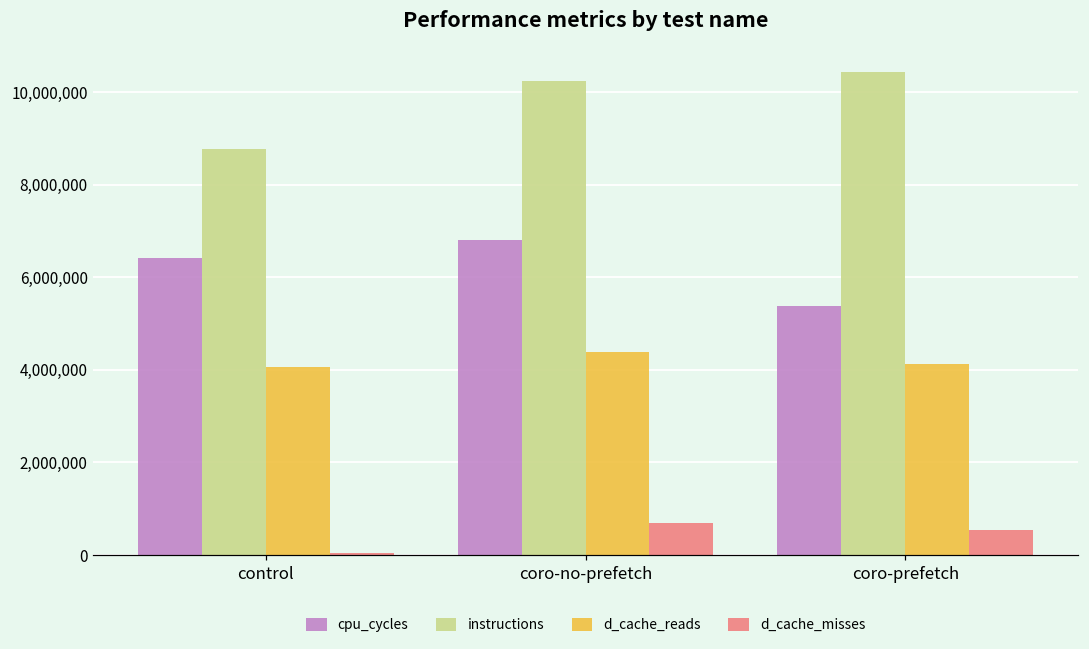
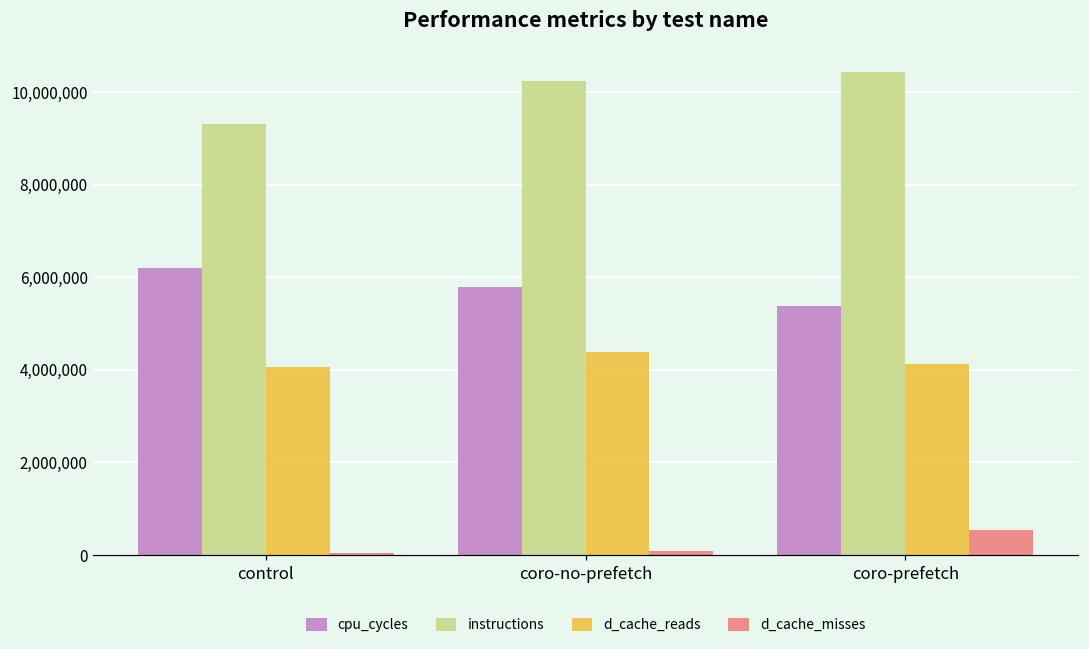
cpu_cycles, control: 6,400,000 -> 6,200,000
instructions, control: 8,800,000 -> 9,300,000
cpu_cycles, coro-no-prefetch: 6,800,000 -> 5,800,000
d_cache_misses, coro-no-prefetch: 700,000 -> 100,000
